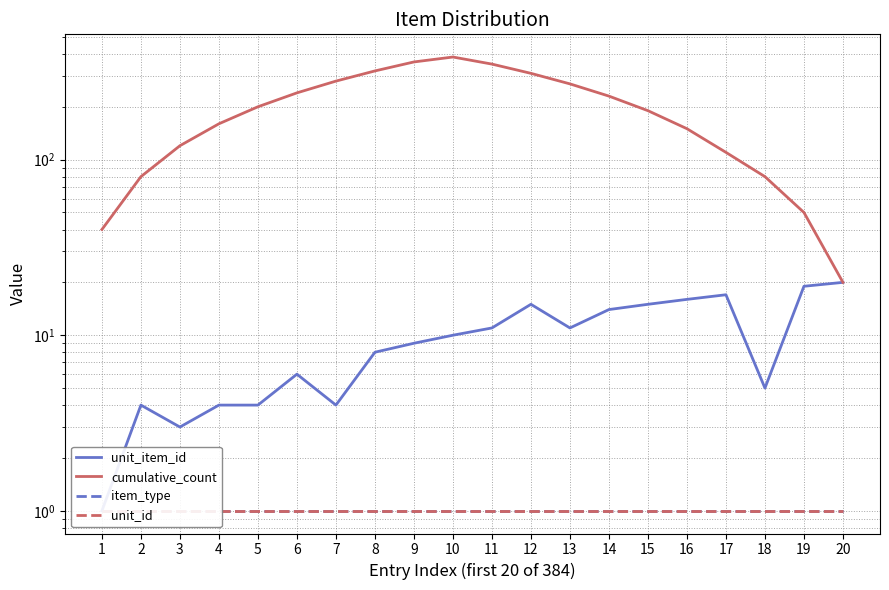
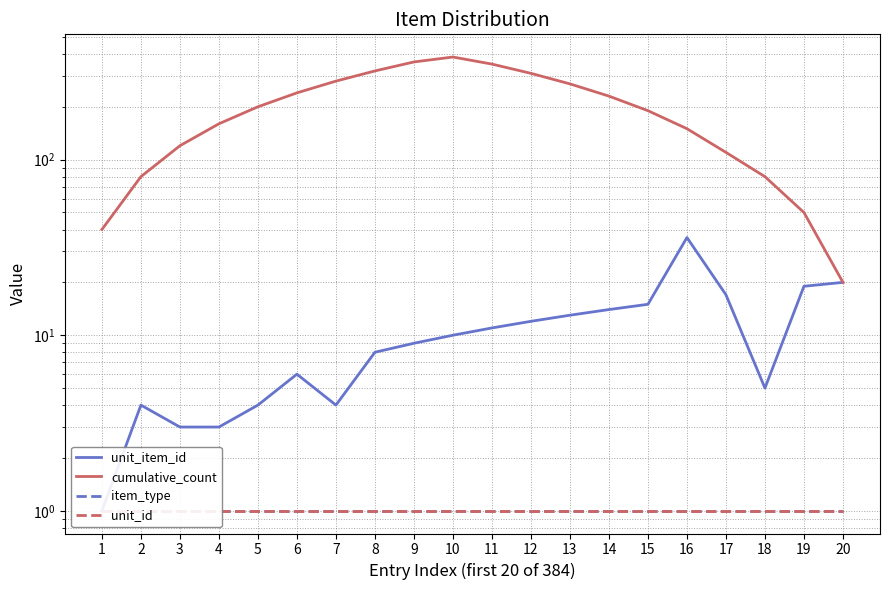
unit_item_id, 4: 4 -> 3
unit_item_id, 12: 15 -> 12
unit_item_id, 13: 11 -> 13
unit_item_id, 16: 16 -> 36
